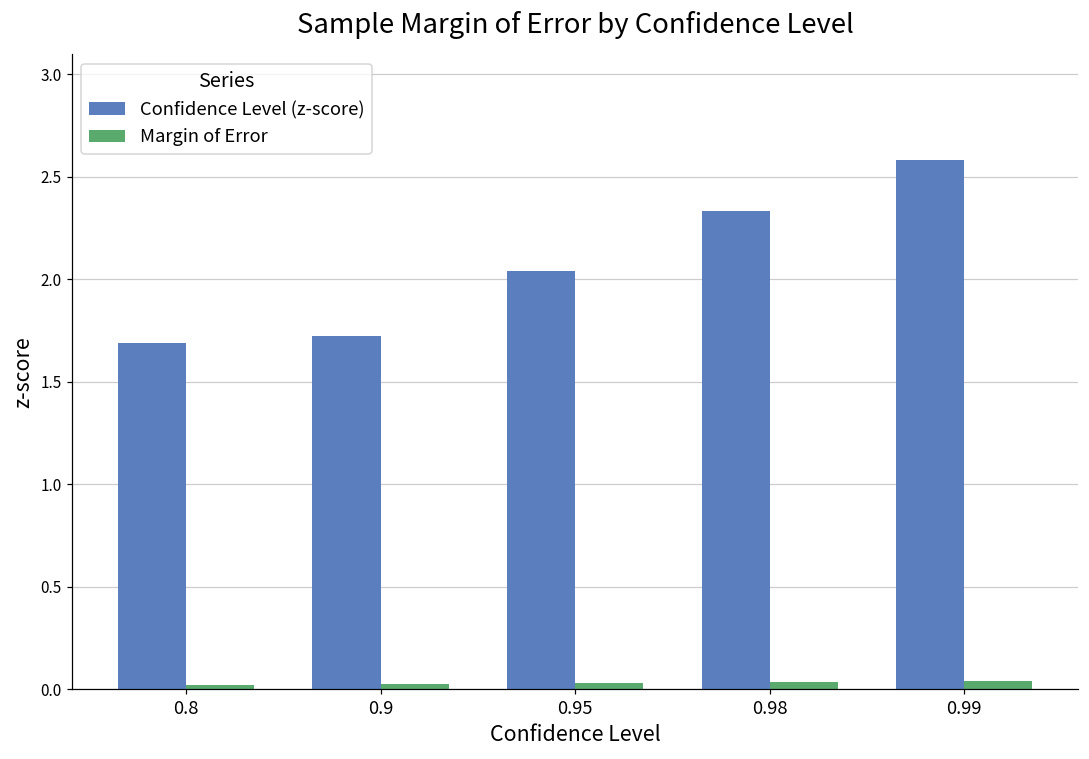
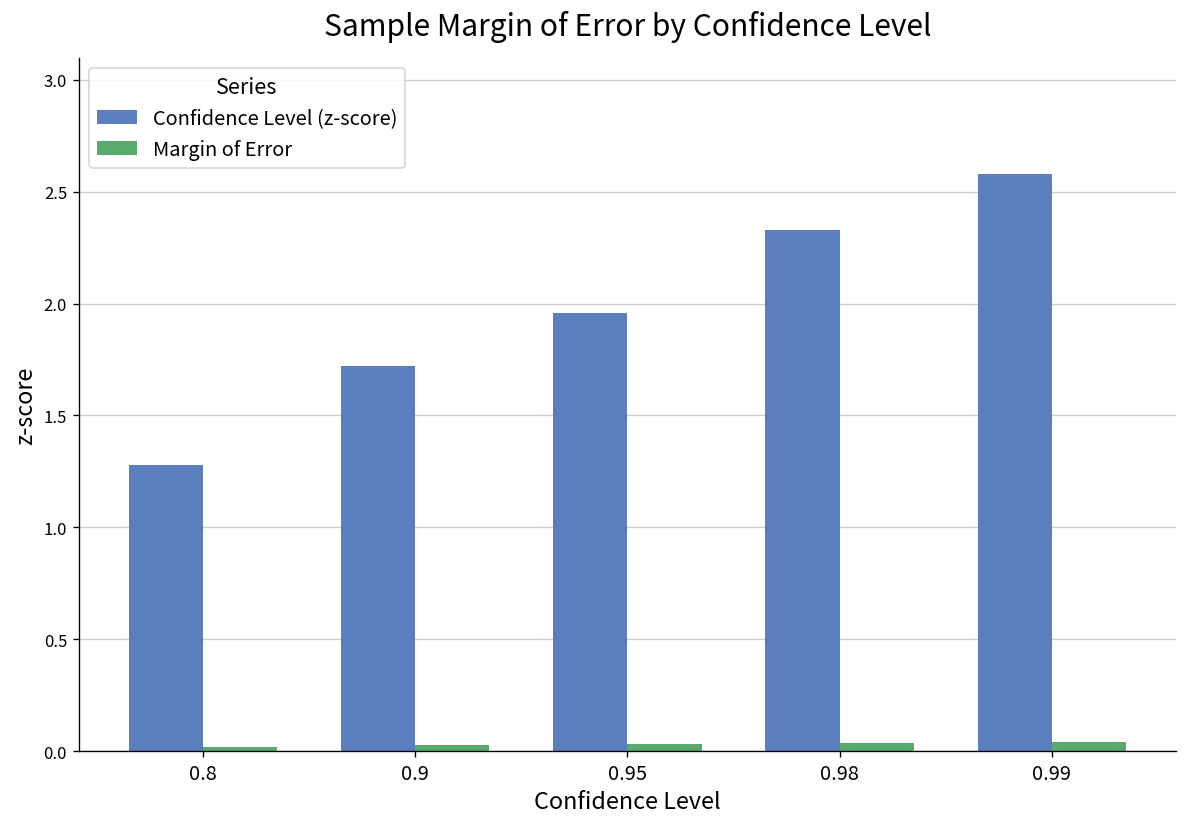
Confidence Level (z-score), 0.8: 1.69 -> 1.28
Confidence Level (z-score), 0.95: 2.04 -> 1.96
